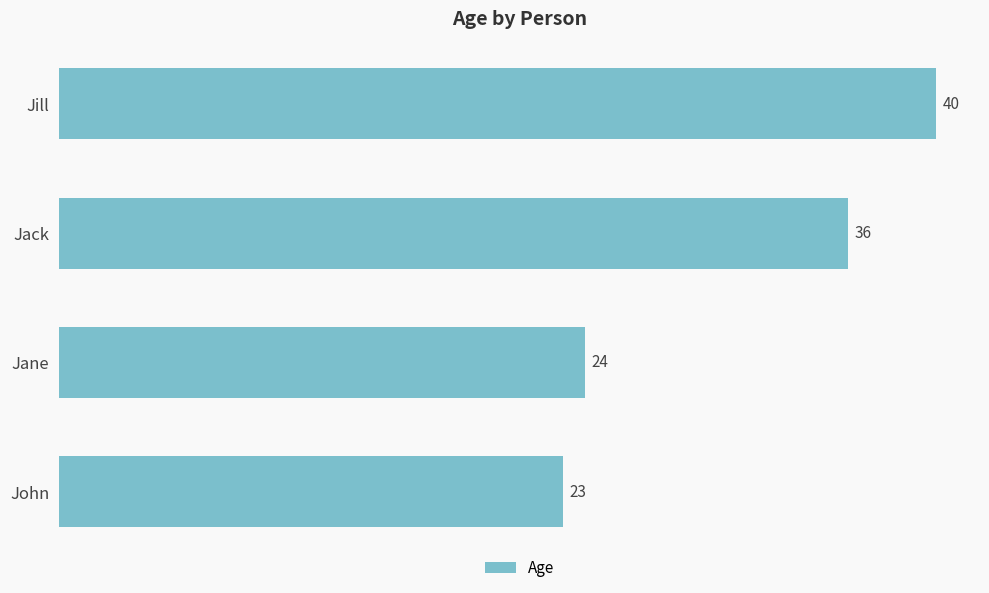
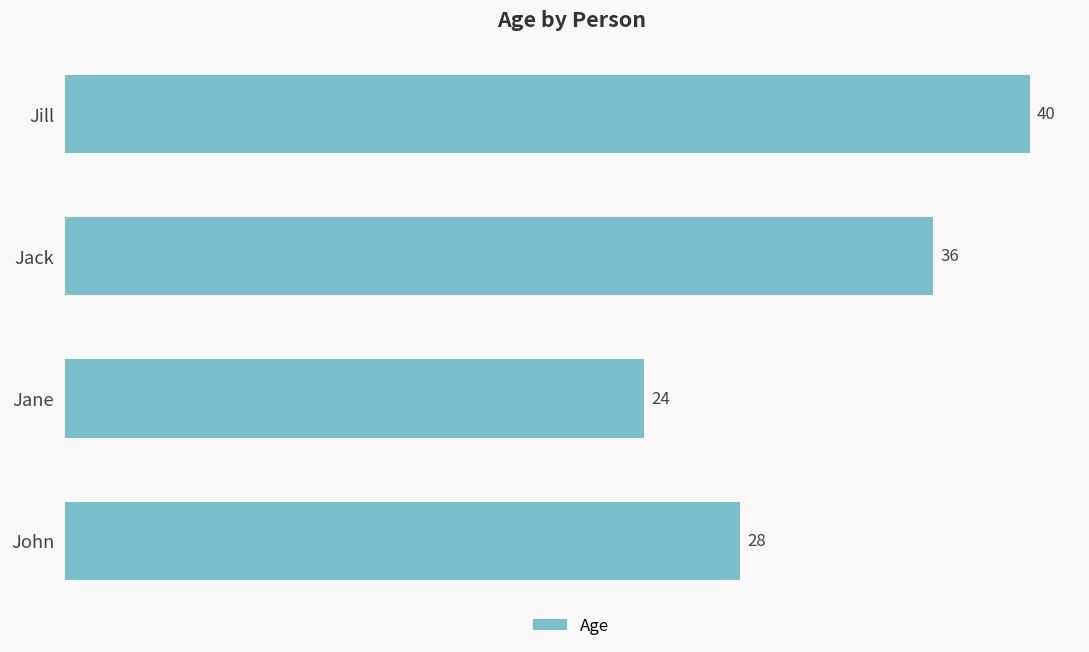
John: 23 -> 28
